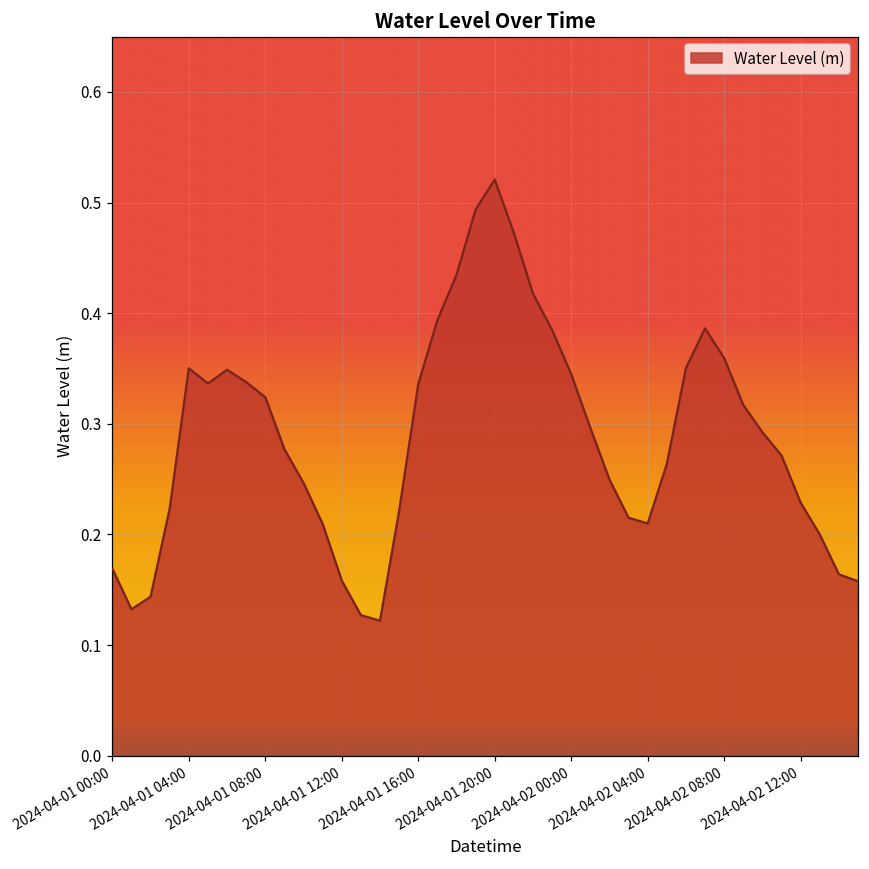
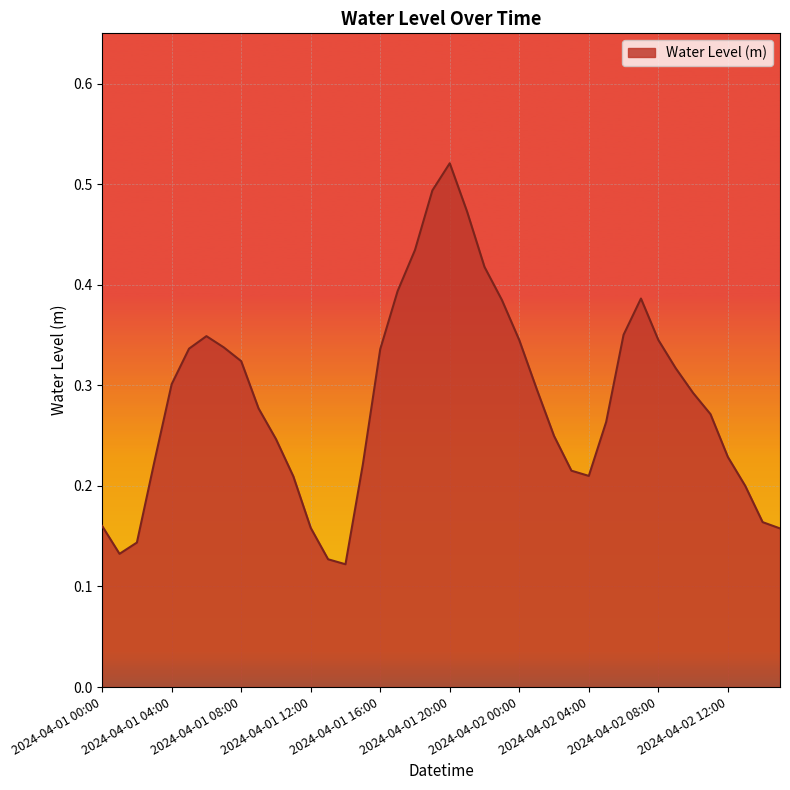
2024-04-01 00:00: 0.169 -> 0.160
2024-04-01 04:00: 0.350 -> 0.301
2024-04-02 08:00: 0.359 -> 0.345
